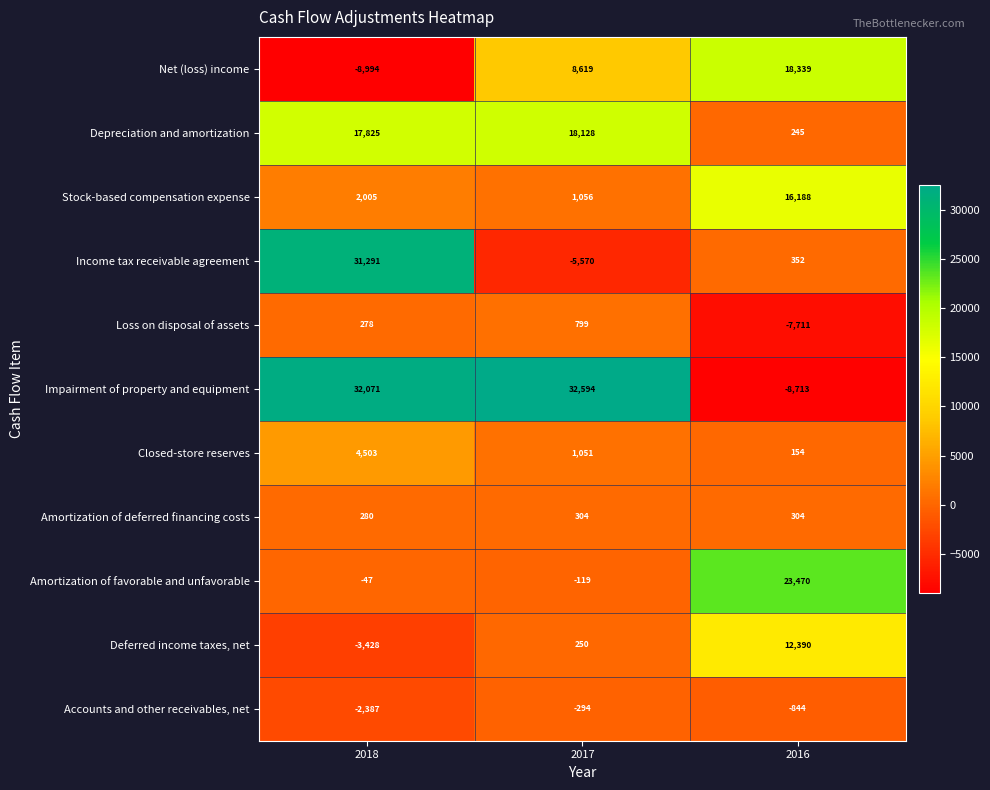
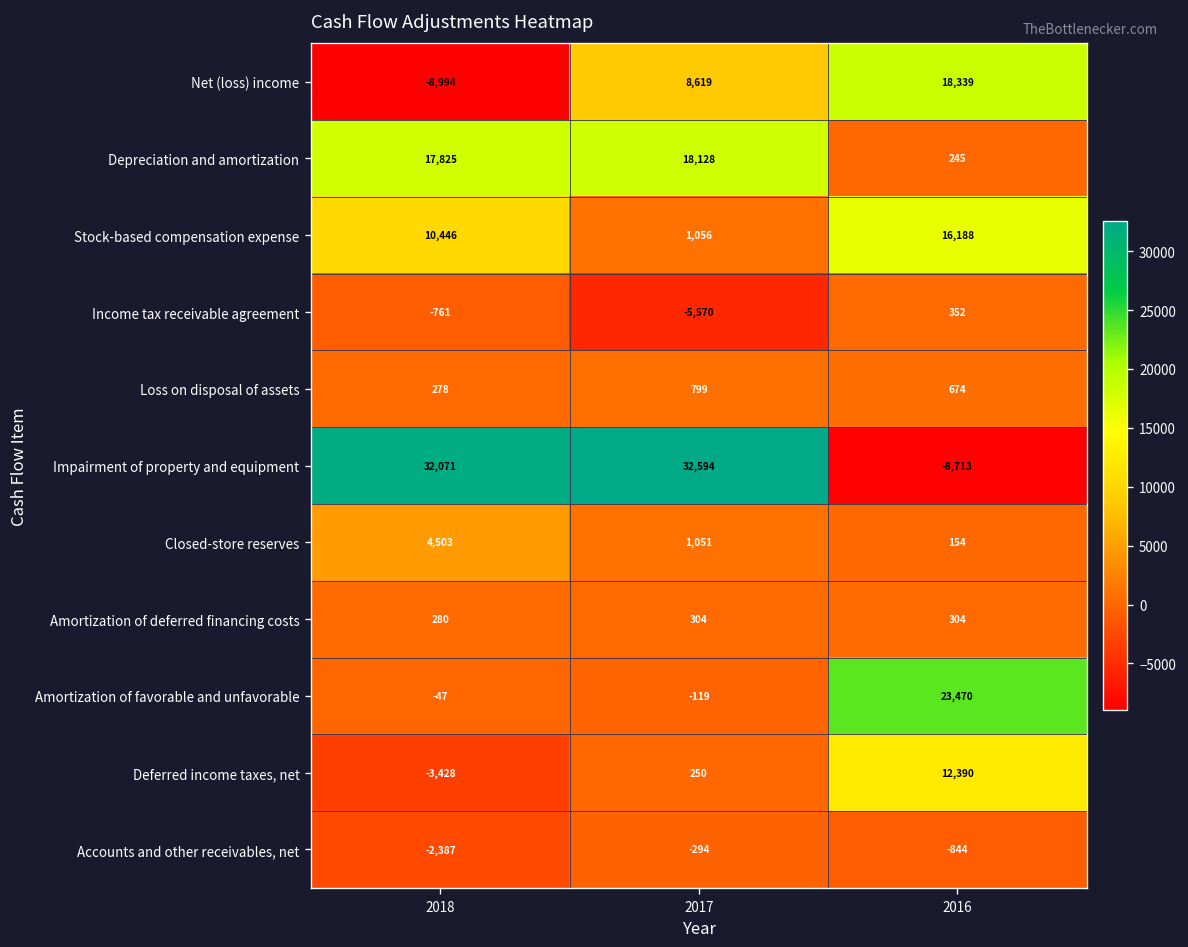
Stock-based compensation expense, 2018: 2,005 -> 10,446
Income tax receivable agreement, 2018: 31,291 -> -761
Loss on disposal of assets, 2016: -7,711 -> 674
